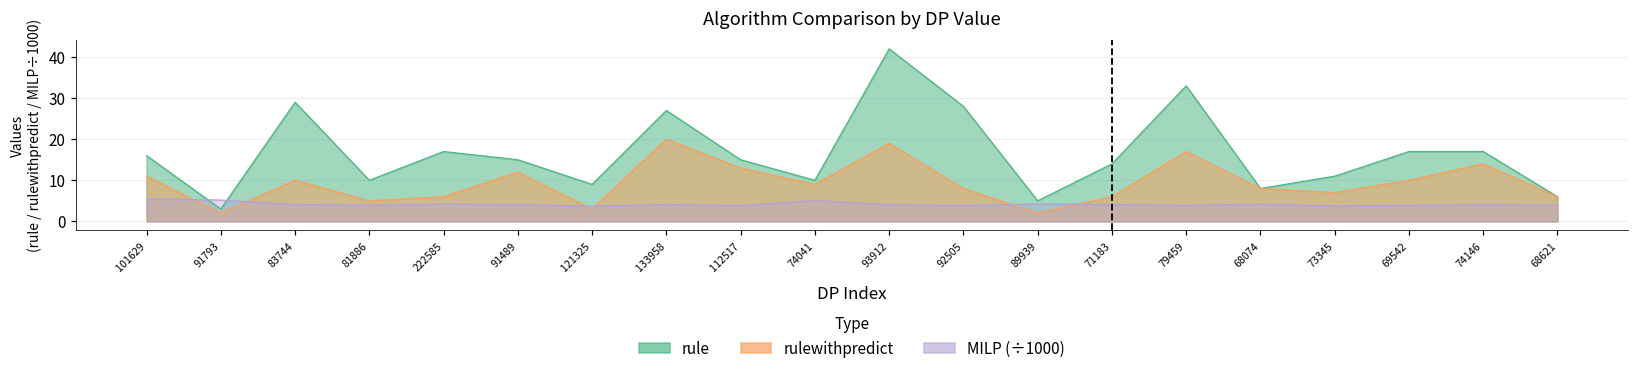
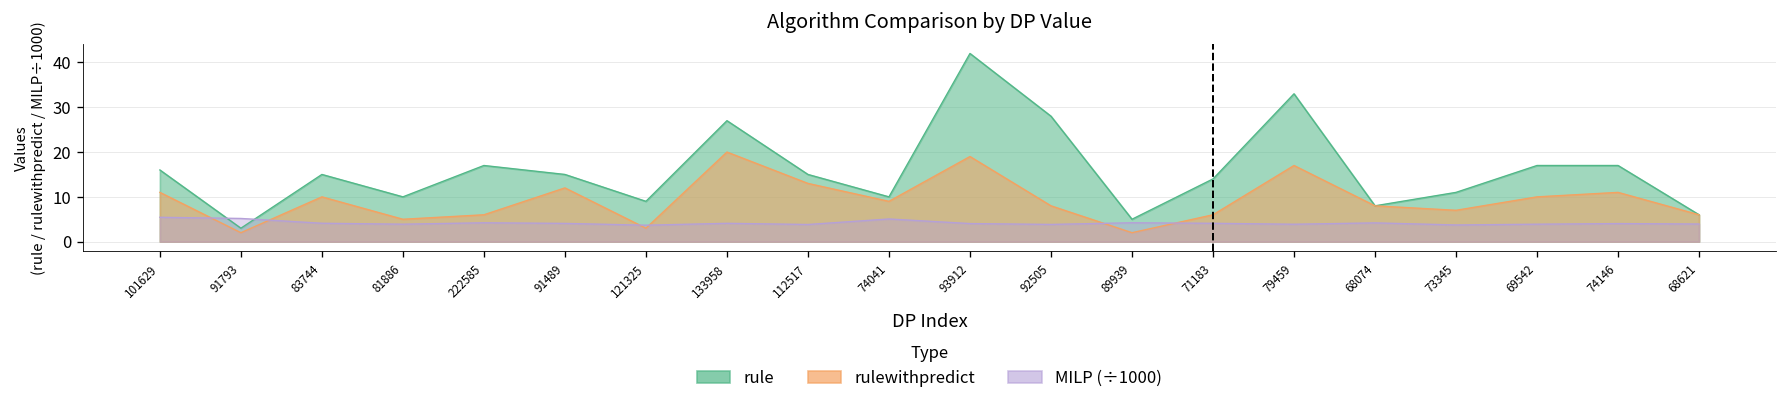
rule, 83744: 29 -> 15
rulewithpredict, 74146: 14 -> 11
